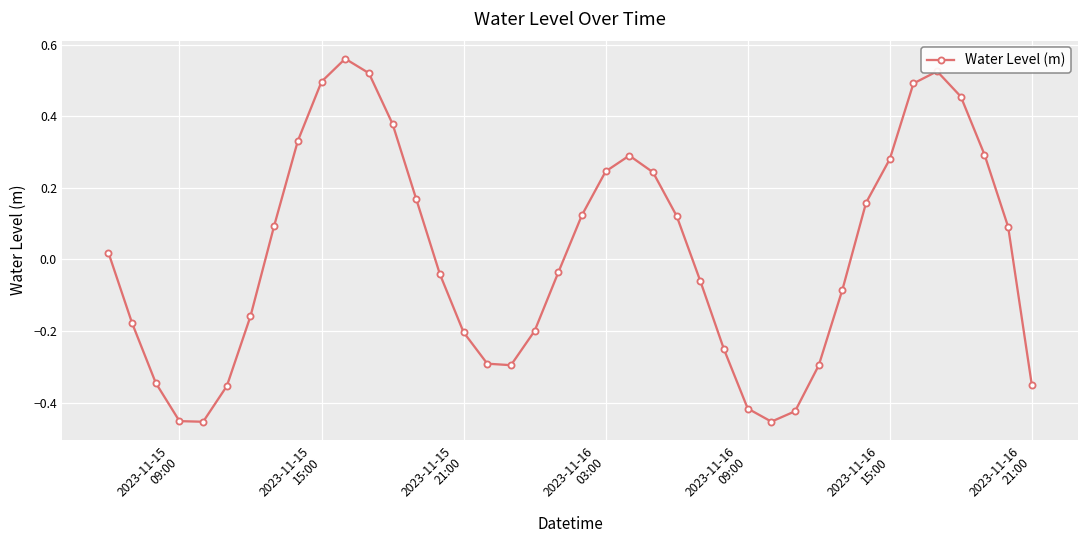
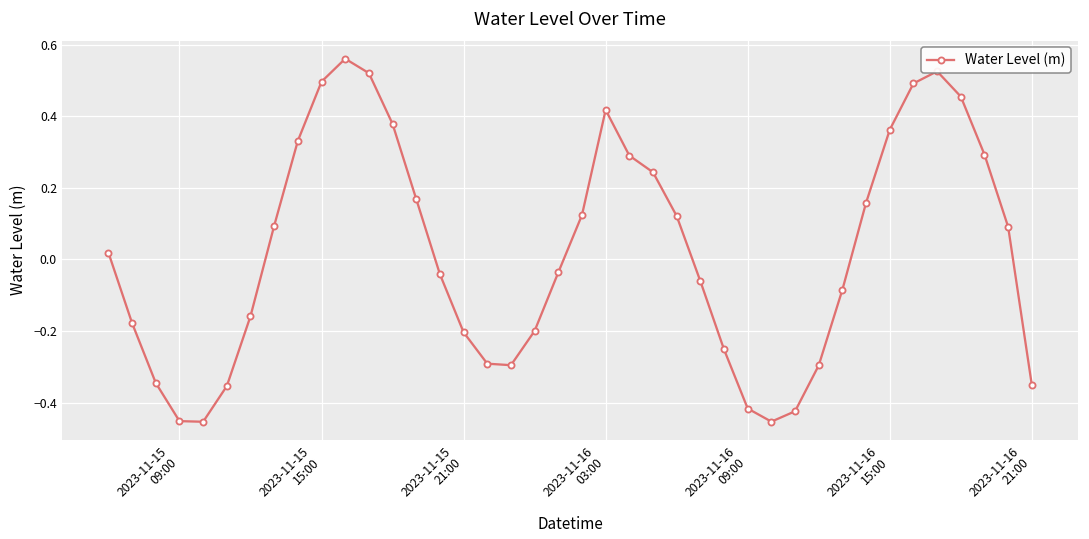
2023-11-16 03:00: 0.25 -> 0.42
2023-11-16 15:00: 0.28 -> 0.36
